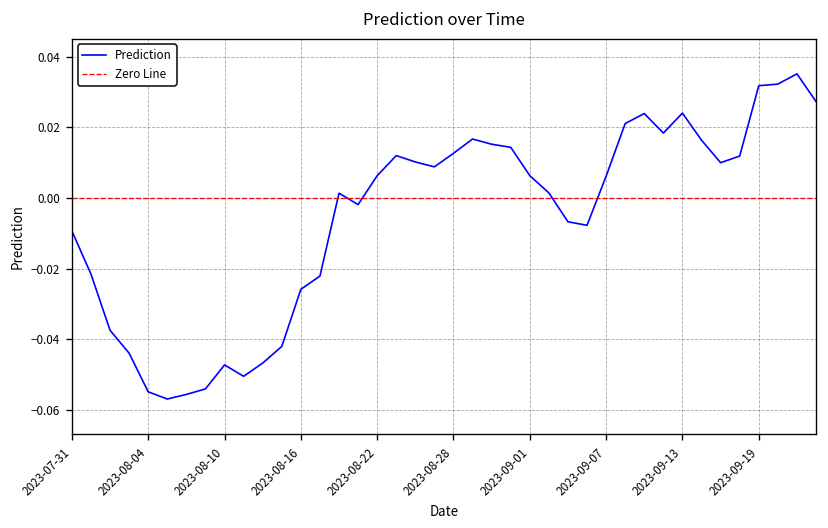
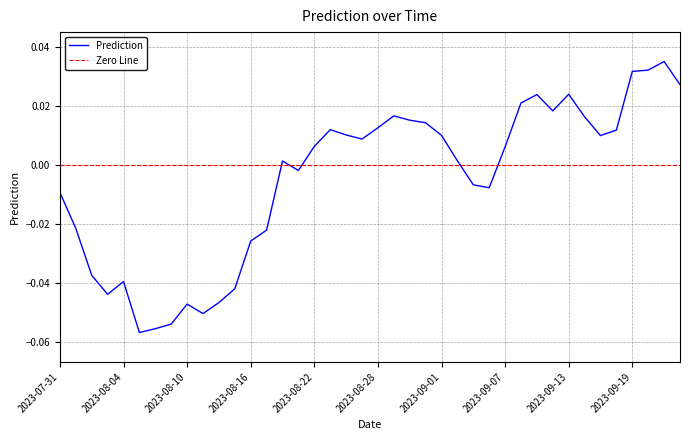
2023-08-04: -0.055 -> -0.040
2023-09-01: 0.006 -> 0.010
